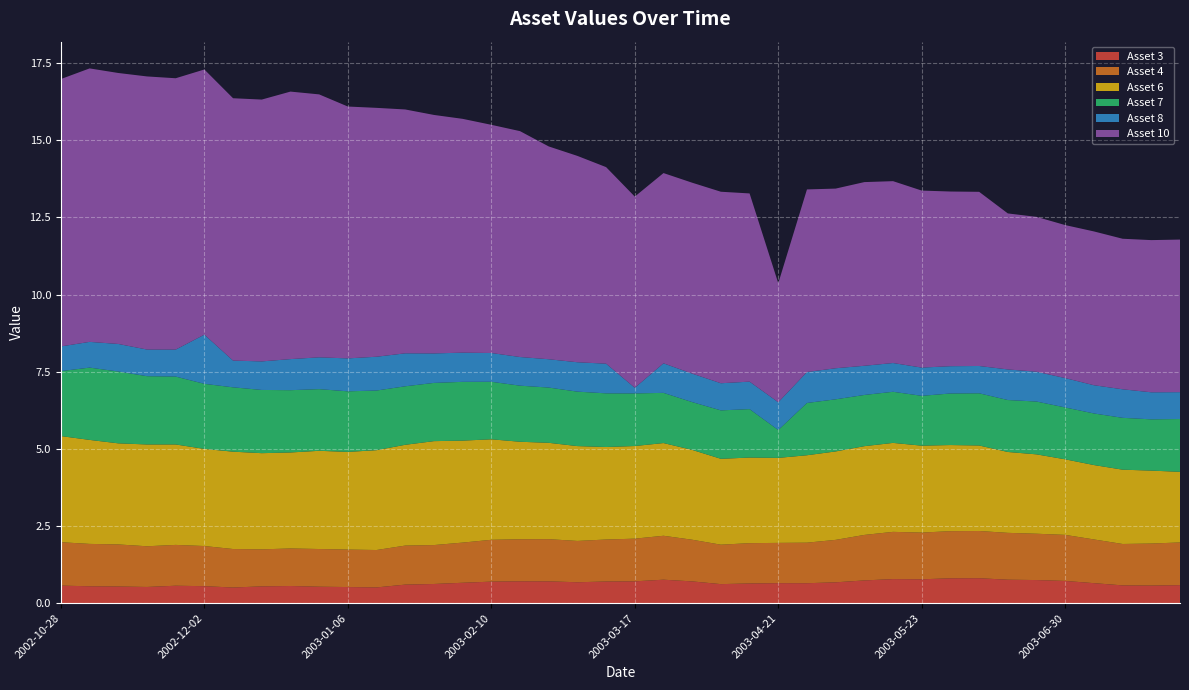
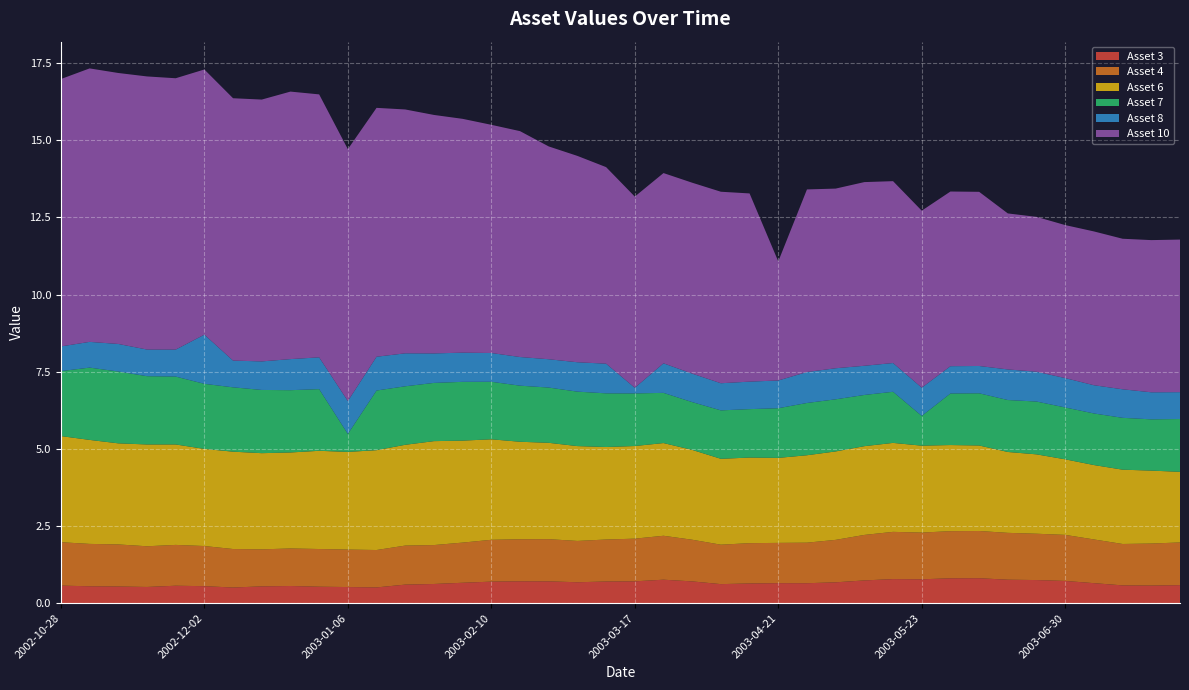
Asset 7, 2003-01-06: 2.0 -> 0.6
Asset 7, 2003-04-21: 0.9 -> 1.6
Asset 7, 2003-05-23: 1.6 -> 1.0
